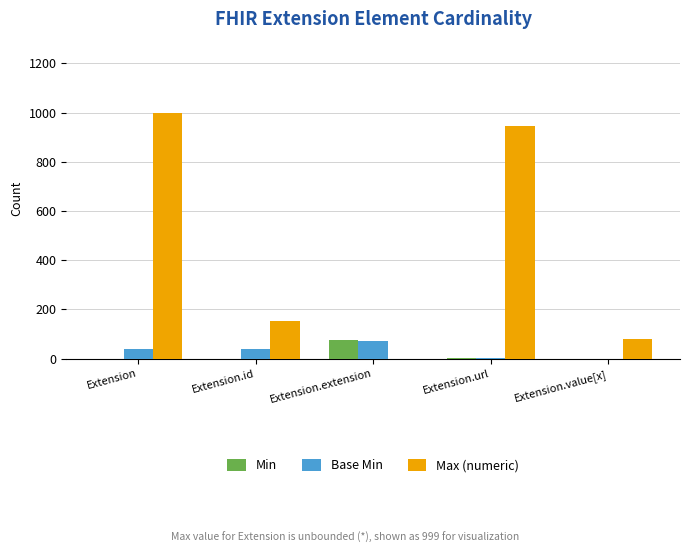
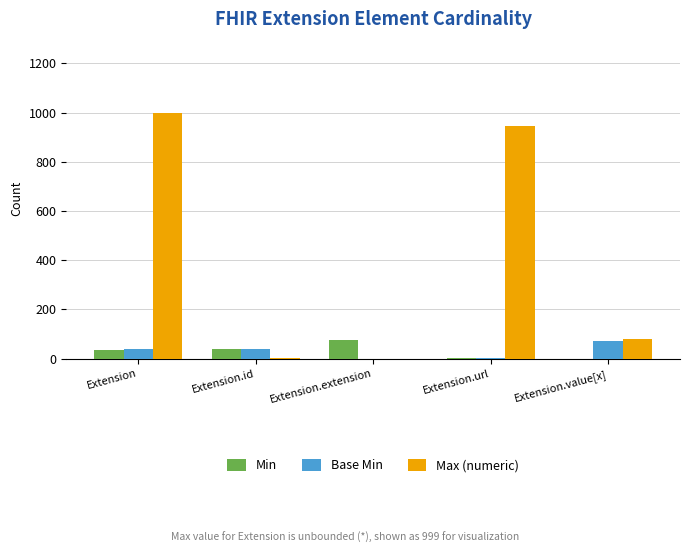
Min, Extension: 0 -> 30
Min, Extension.id: 0 -> 40
Max (numeric), Extension.id: 150 -> 0
Base Min, Extension.extension: 70 -> 0
Base Min, Extension.value[x]: 0 -> 70
